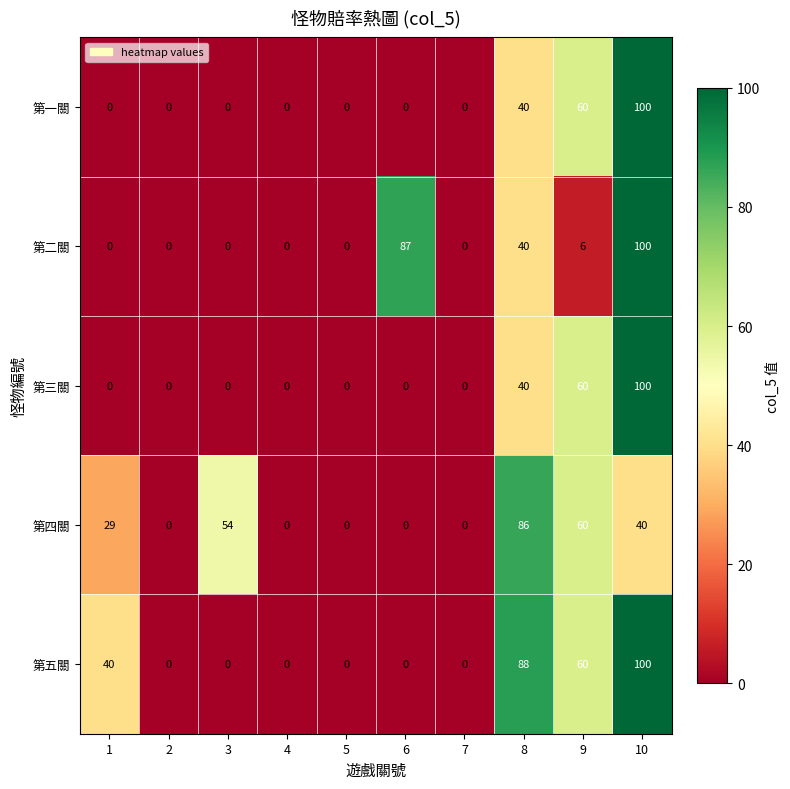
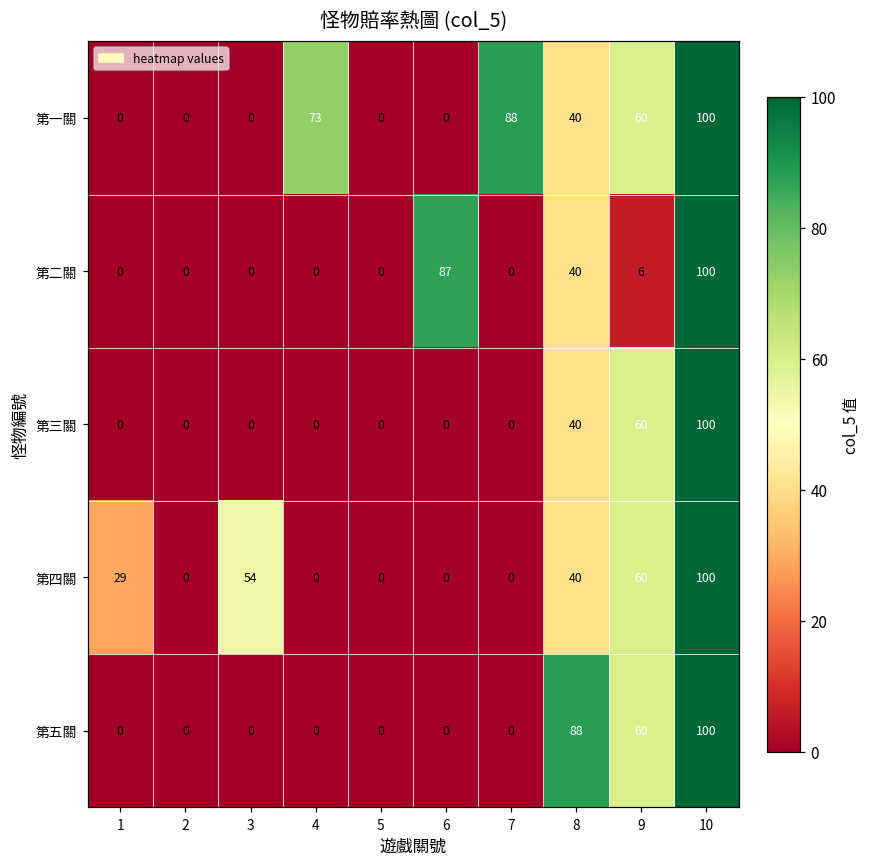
第一關, 4: 0 -> 73
第一關, 7: 0 -> 88
第四關, 8: 86 -> 40
第四關, 10: 40 -> 100
第五關, 1: 40 -> 0
